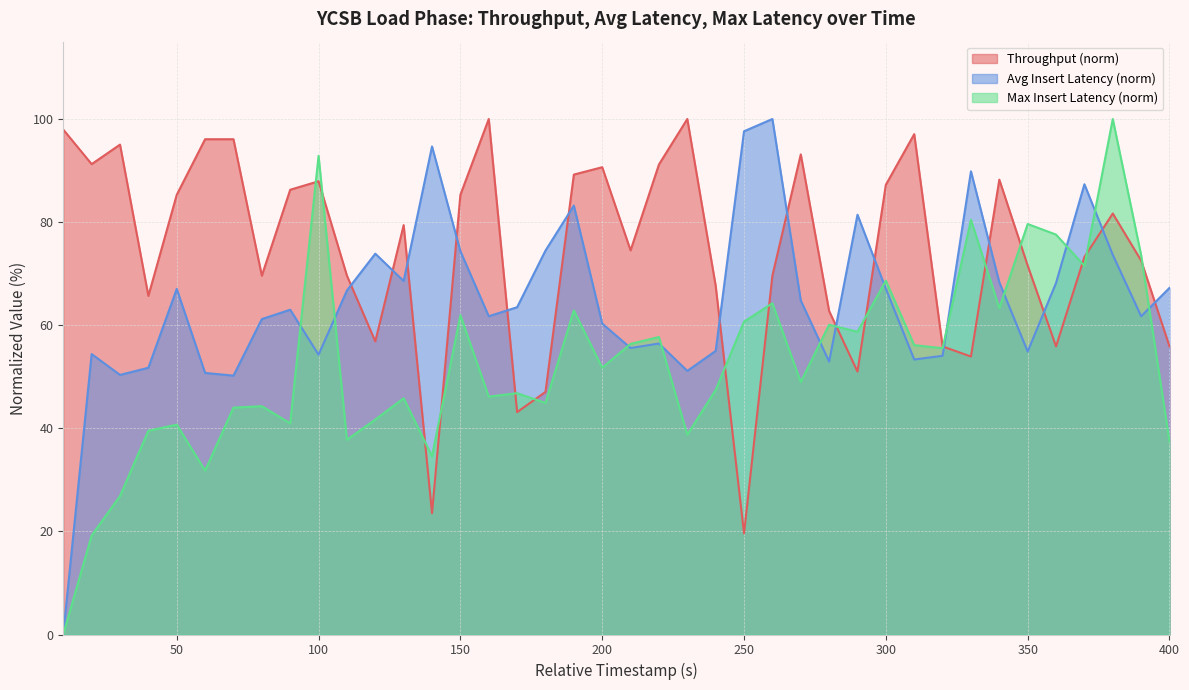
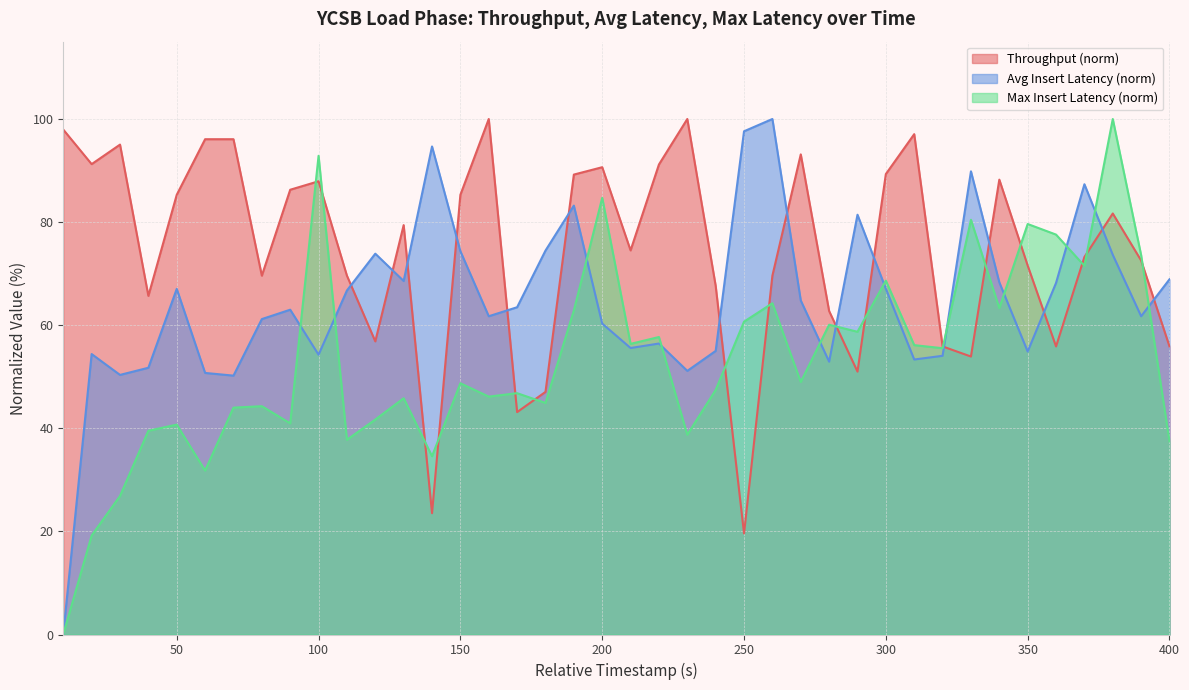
Max Insert Latency (norm), 150: 62 -> 49
Max Insert Latency (norm), 200: 52 -> 85
Throughput (norm), 300: 87 -> 89
Avg Insert Latency (norm), 400: 67 -> 69
